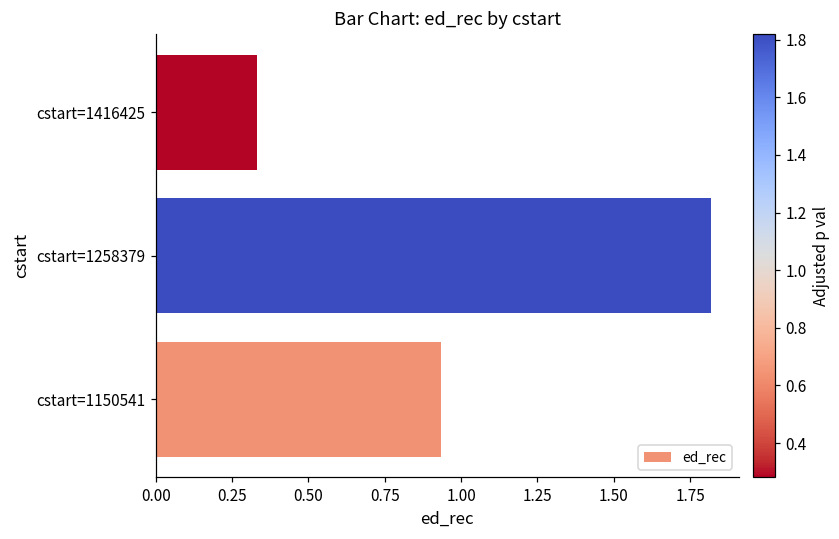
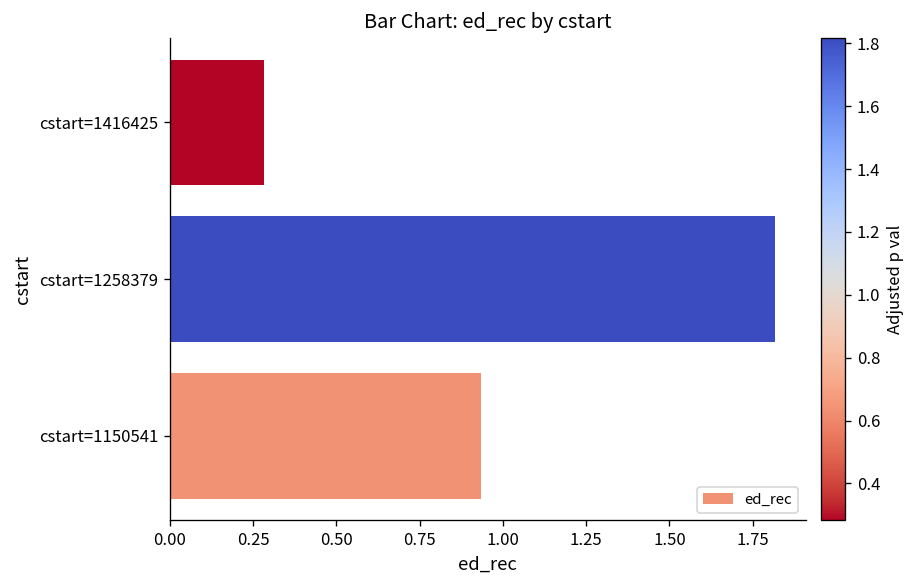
cstart=1416425: 0.33 -> 0.28
